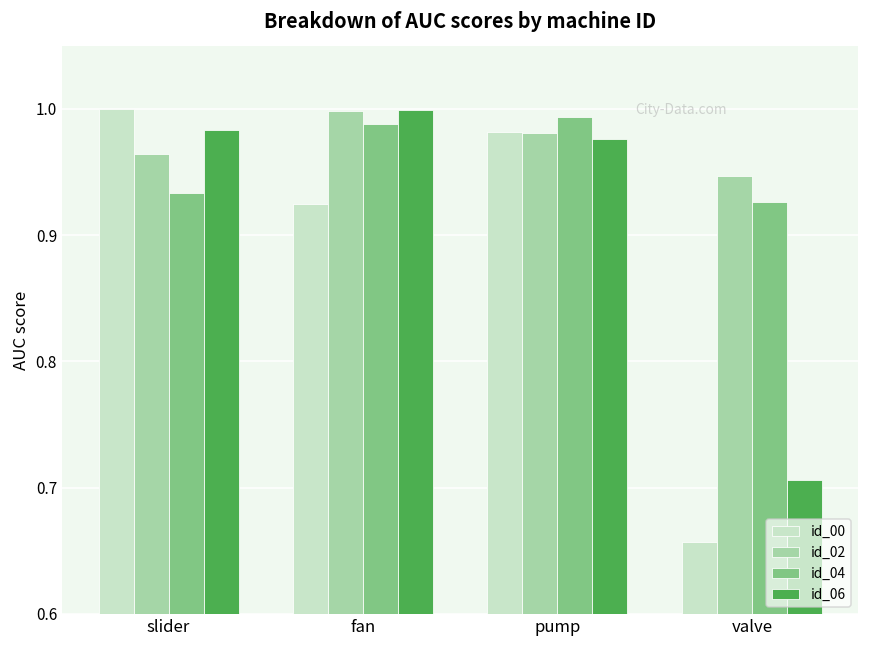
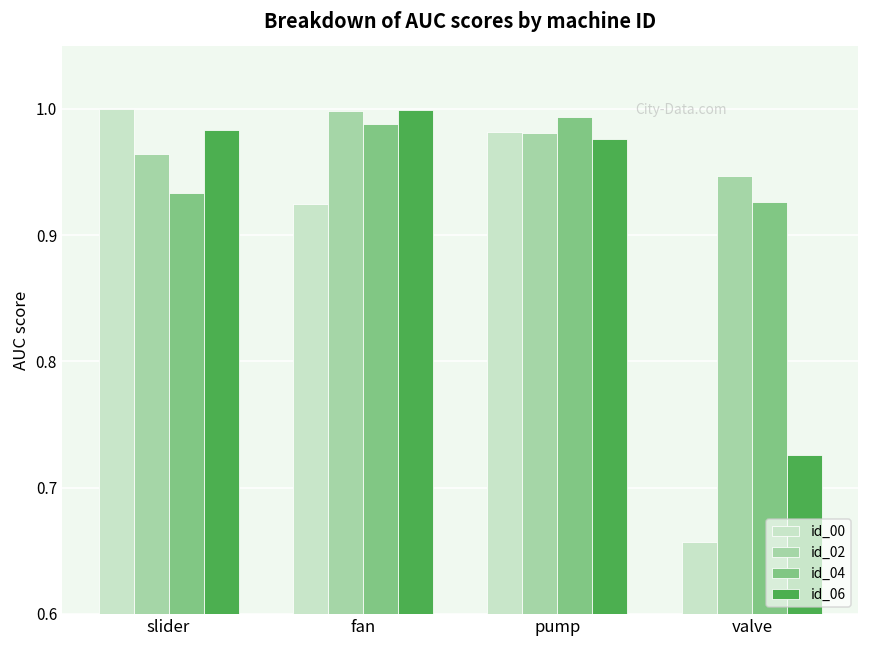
id_06, valve: 0.706 -> 0.726
